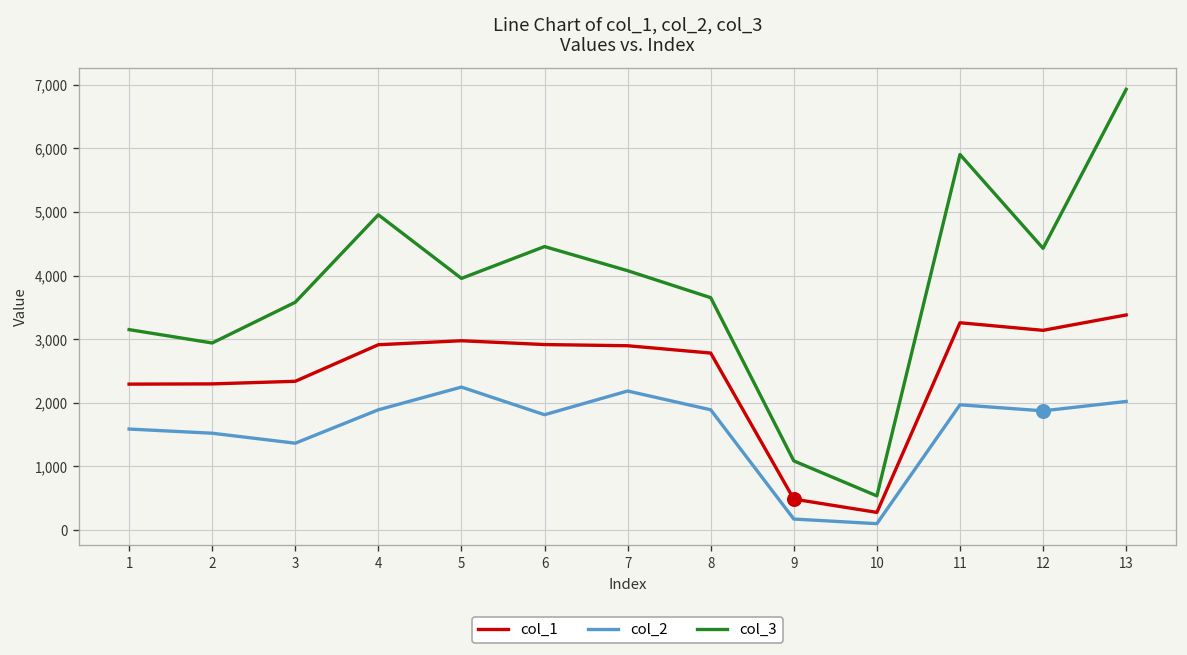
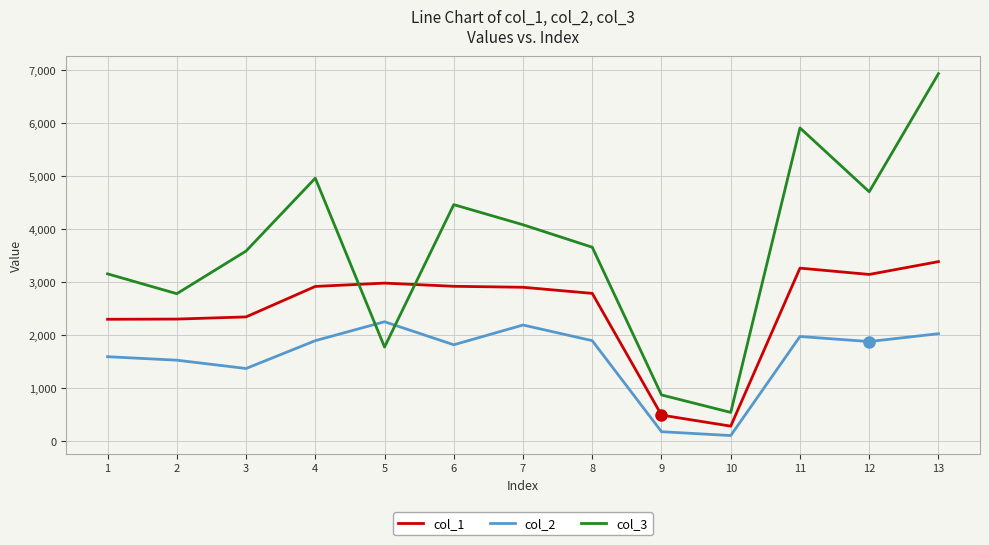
col_3, 2: 2,900 -> 2,800
col_3, 5: 4,000 -> 1,800
col_3, 9: 1,100 -> 900
col_3, 12: 4,400 -> 4,700
